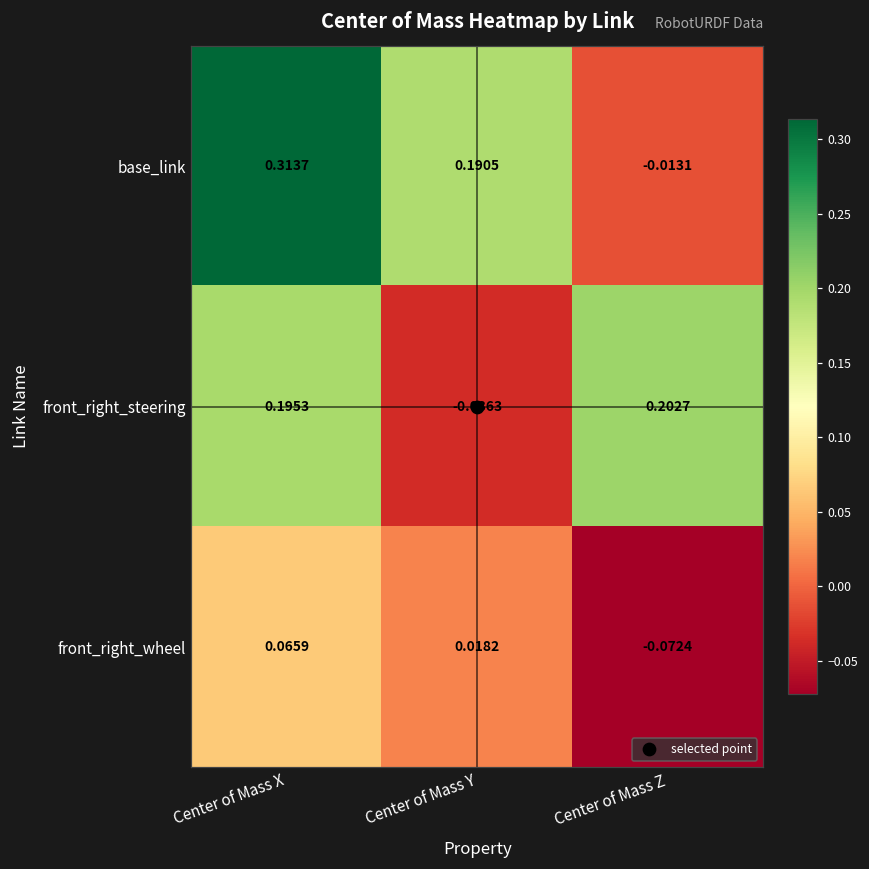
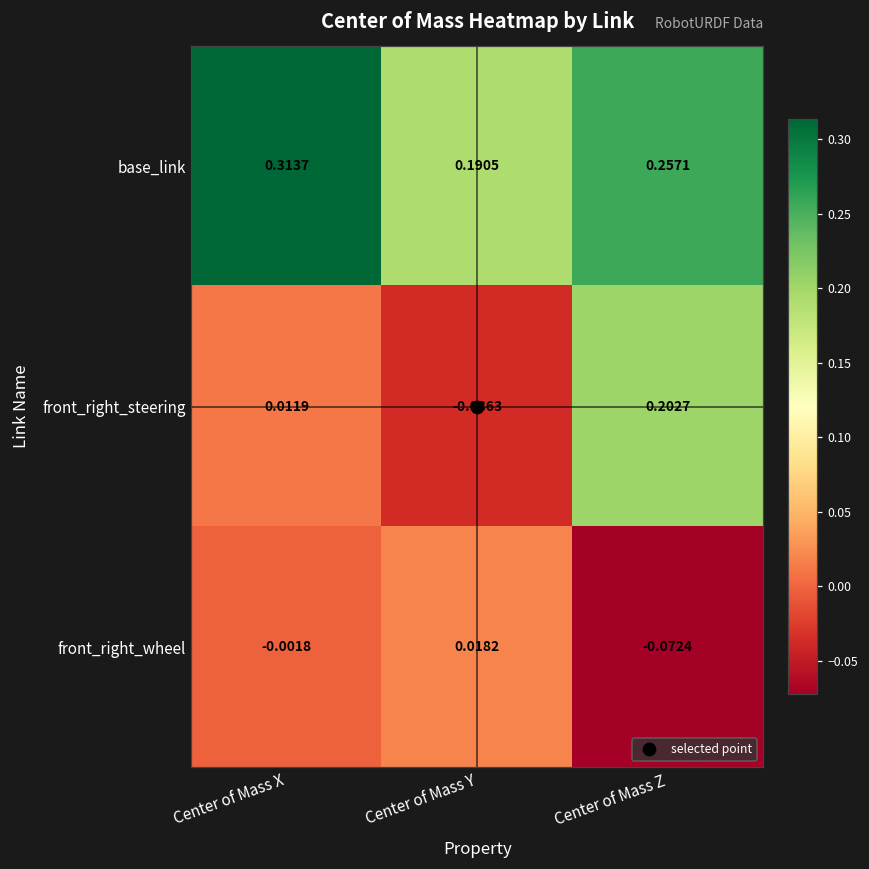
base_link, Center of Mass Z: -0.0131 -> 0.2571
front_right_steering, Center of Mass X: 0.1953 -> 0.0119
front_right_wheel, Center of Mass X: 0.0659 -> -0.0018
